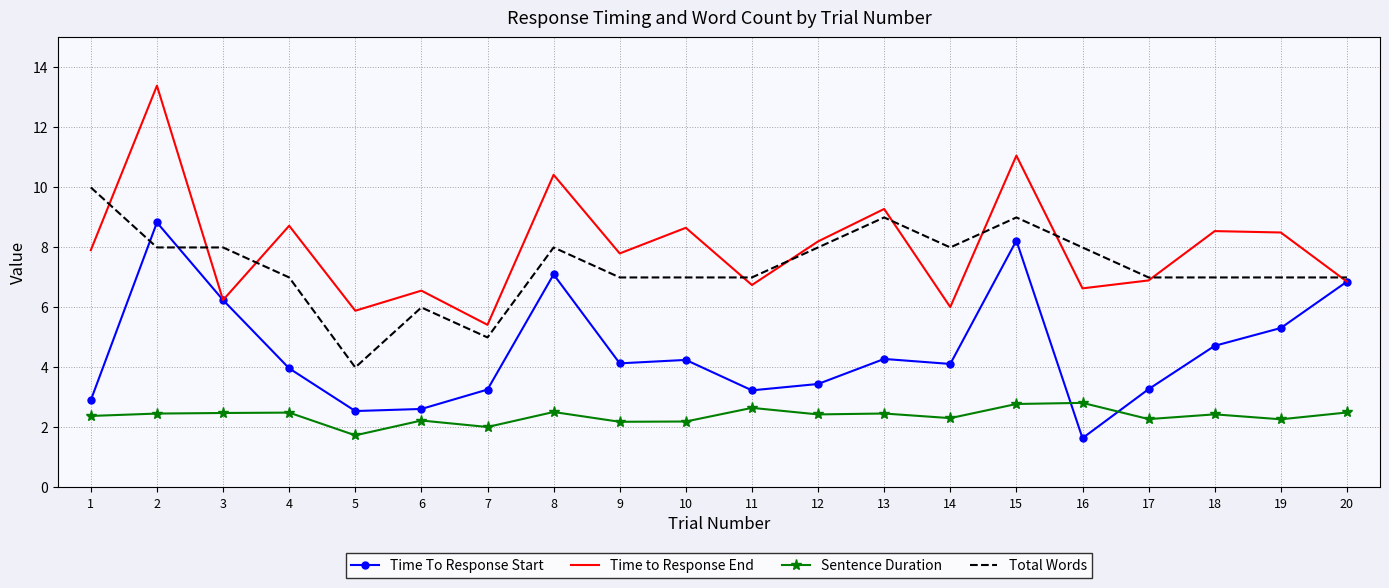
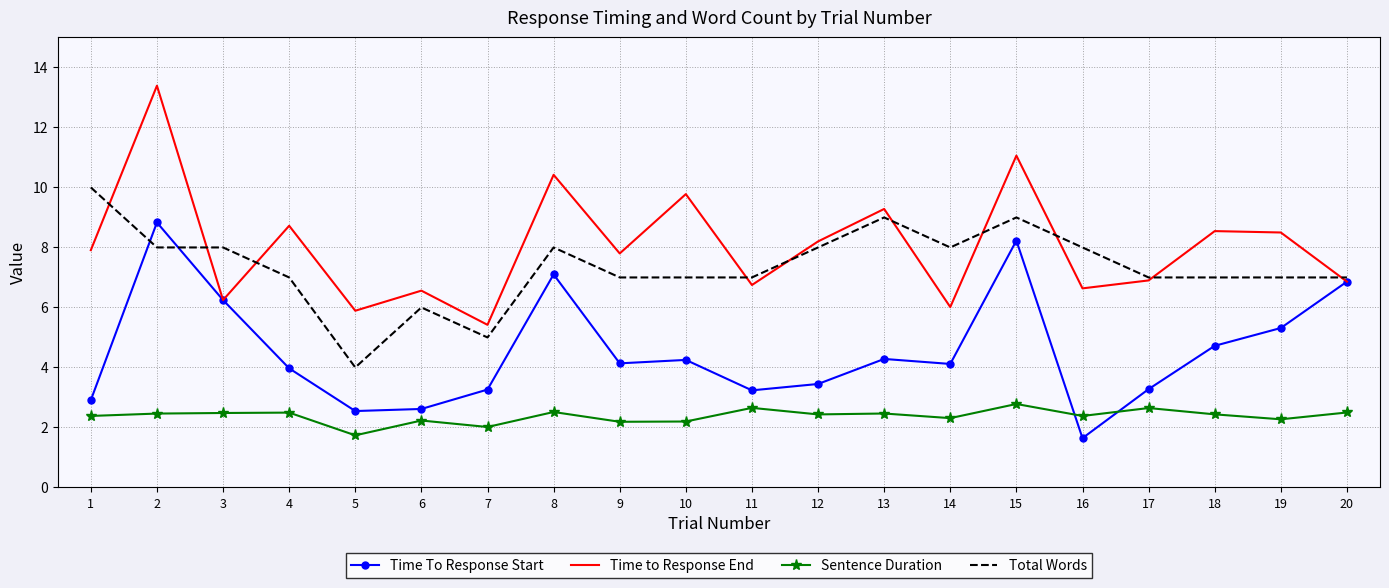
Time to Response End, 10: 8.7 -> 9.8
Sentence Duration, 16: 2.8 -> 2.4
Sentence Duration, 17: 2.3 -> 2.6
